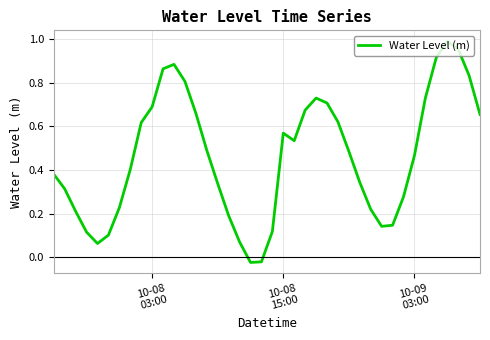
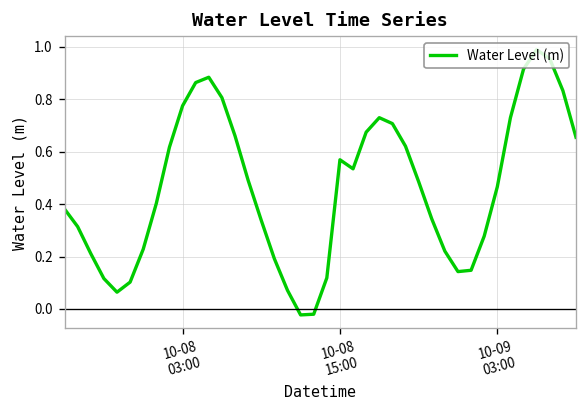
10-08 03:00: 0.69 -> 0.77
